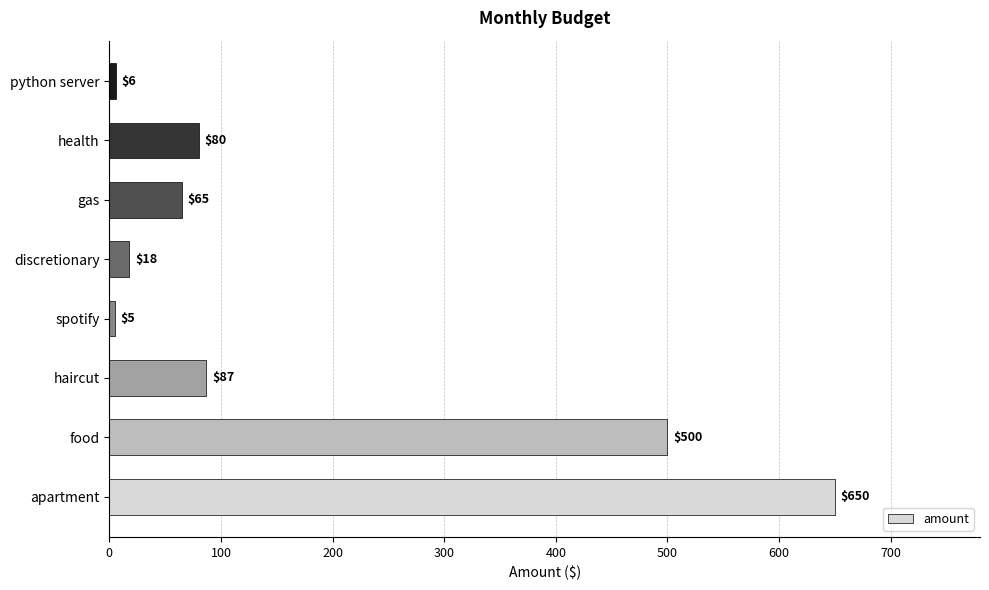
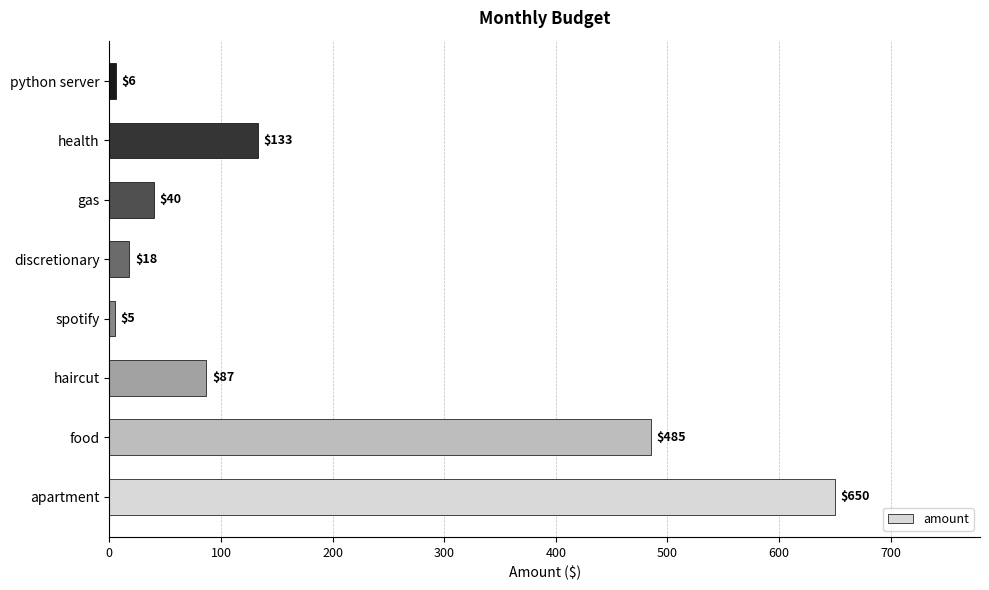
health: $80 -> $133
gas: $65 -> $40
food: $500 -> $485
